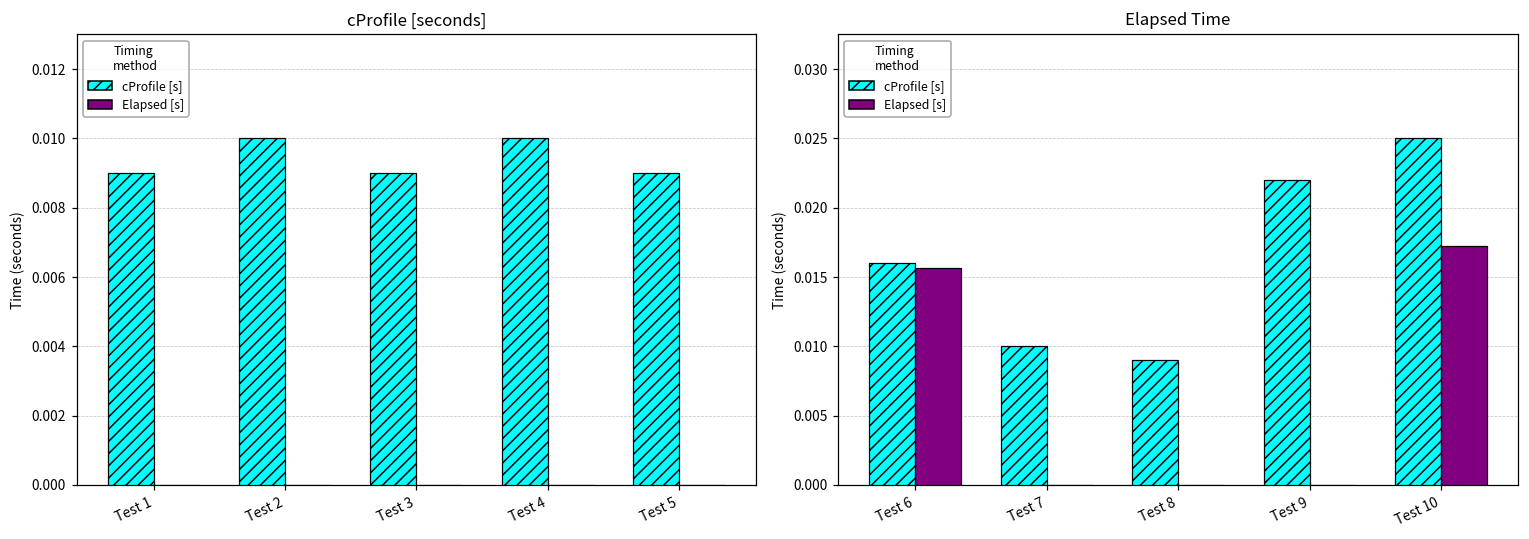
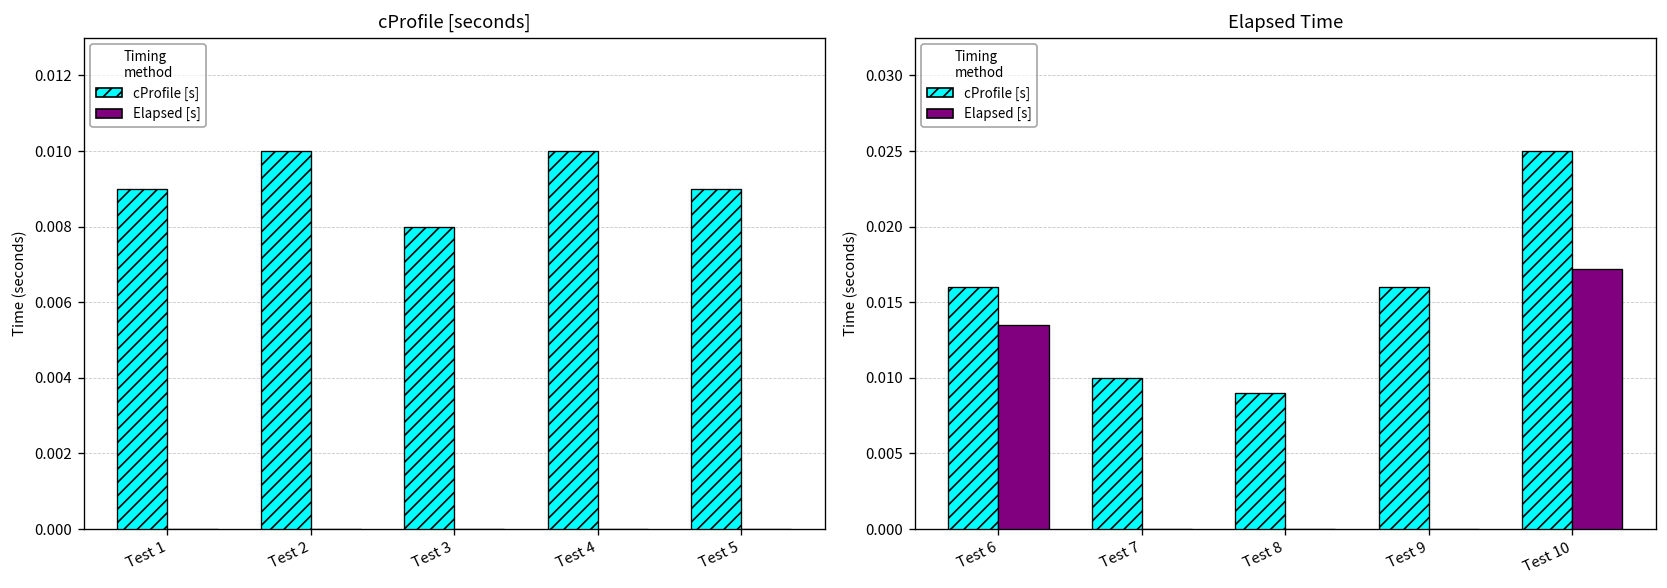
cProfile [seconds], cProfile [s], Test 3: 0.009 -> 0.008
Elapsed Time, Elapsed [s], Test 6: 0.0156 -> 0.0135
Elapsed Time, cProfile [s], Test 9: 0.022 -> 0.016
